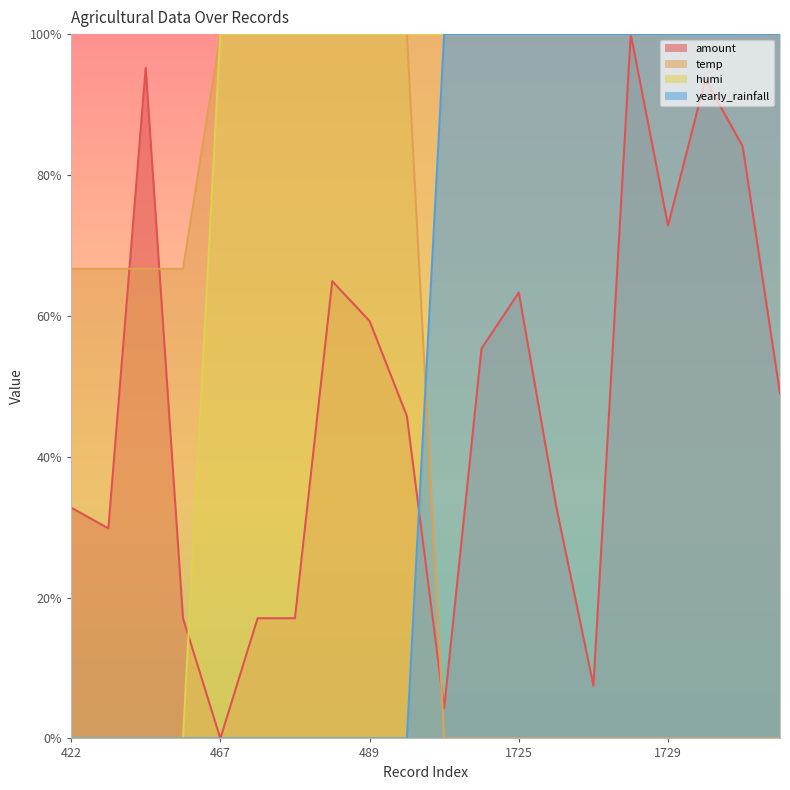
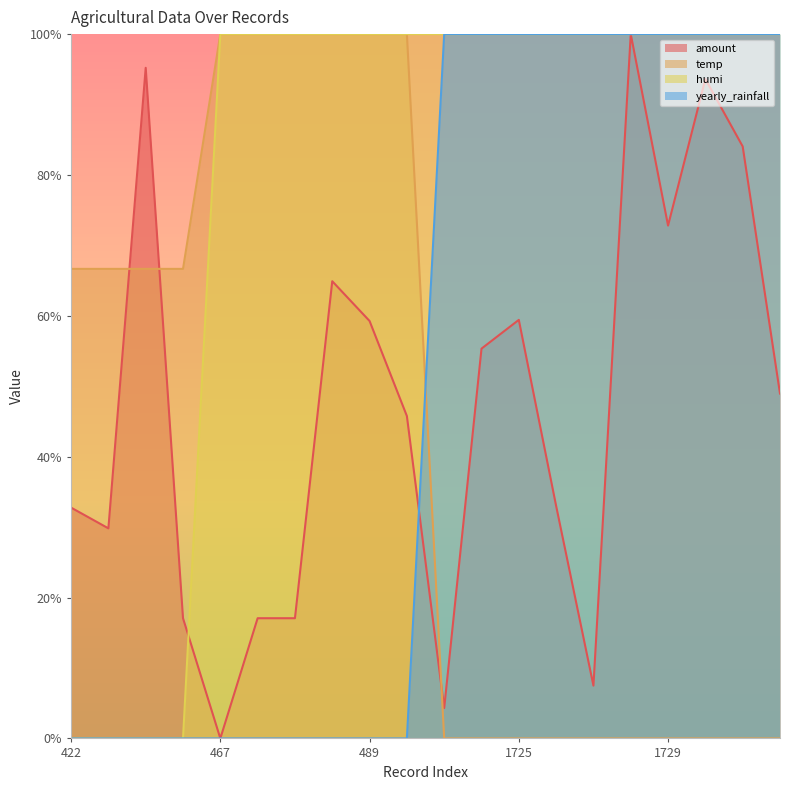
amount, 1725: 63% -> 59%
